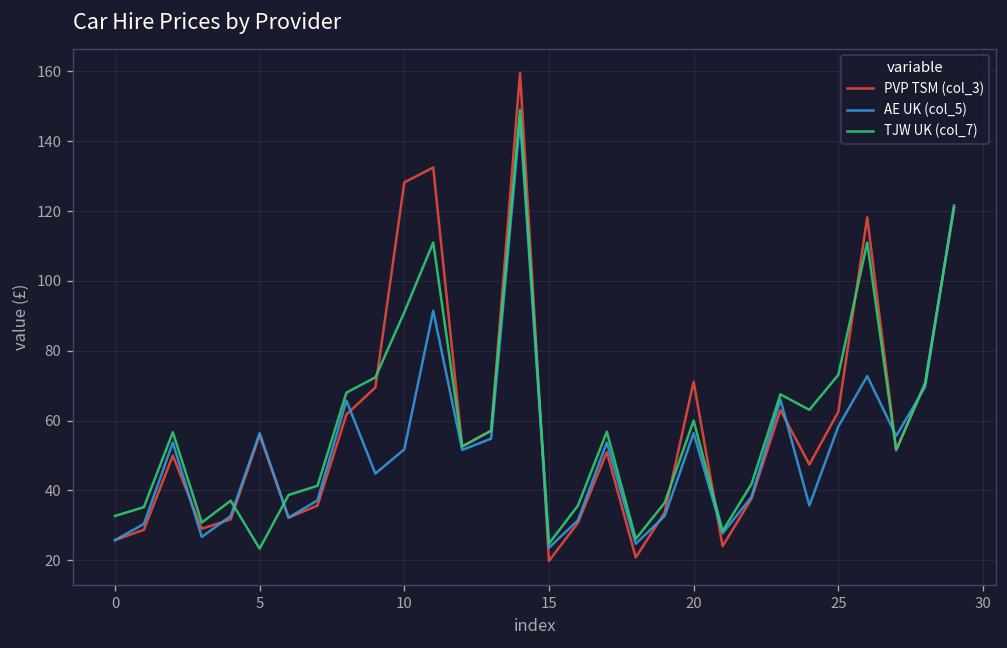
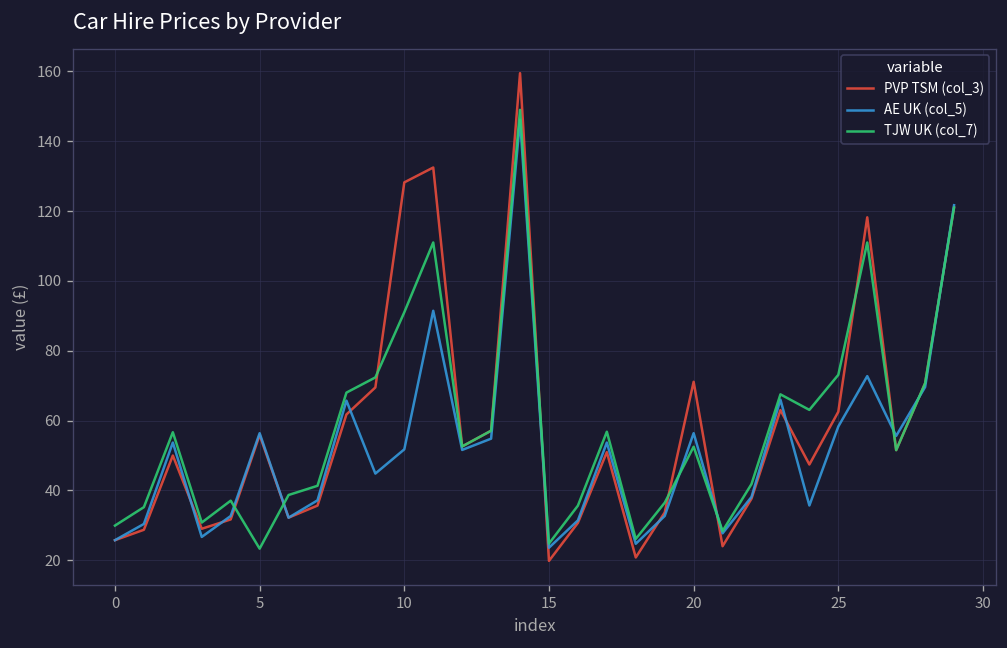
TJW UK (col_7), 0: 33 -> 30
TJW UK (col_7), 20: 60 -> 53
